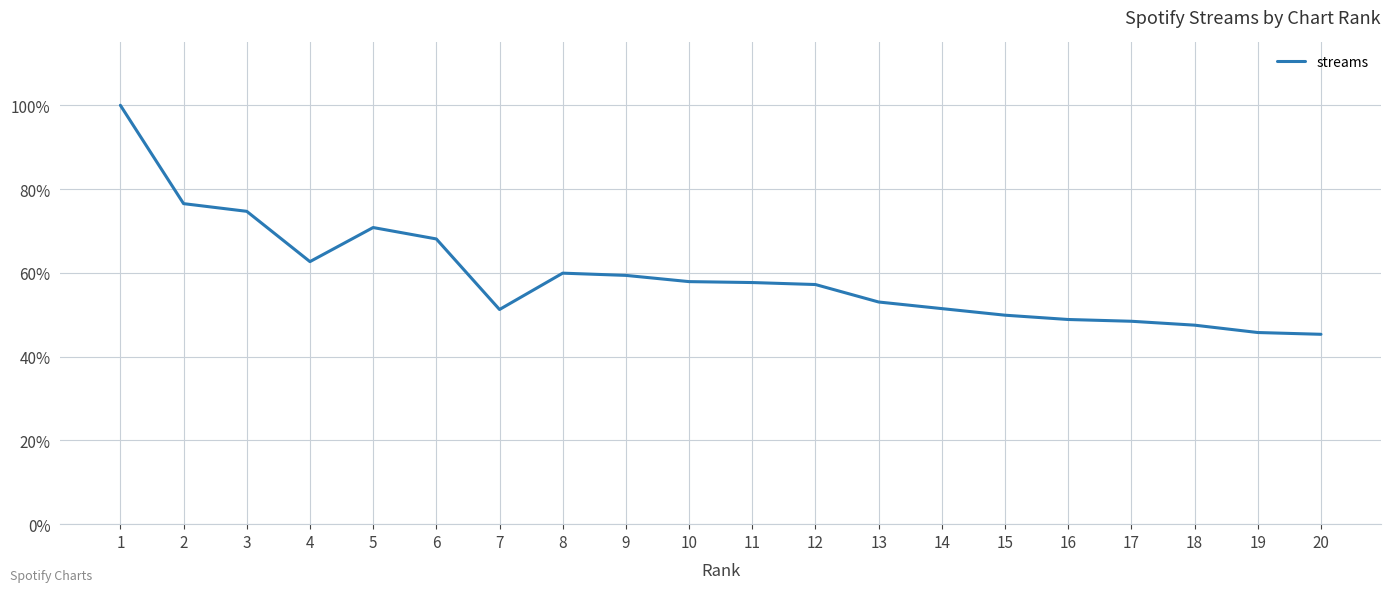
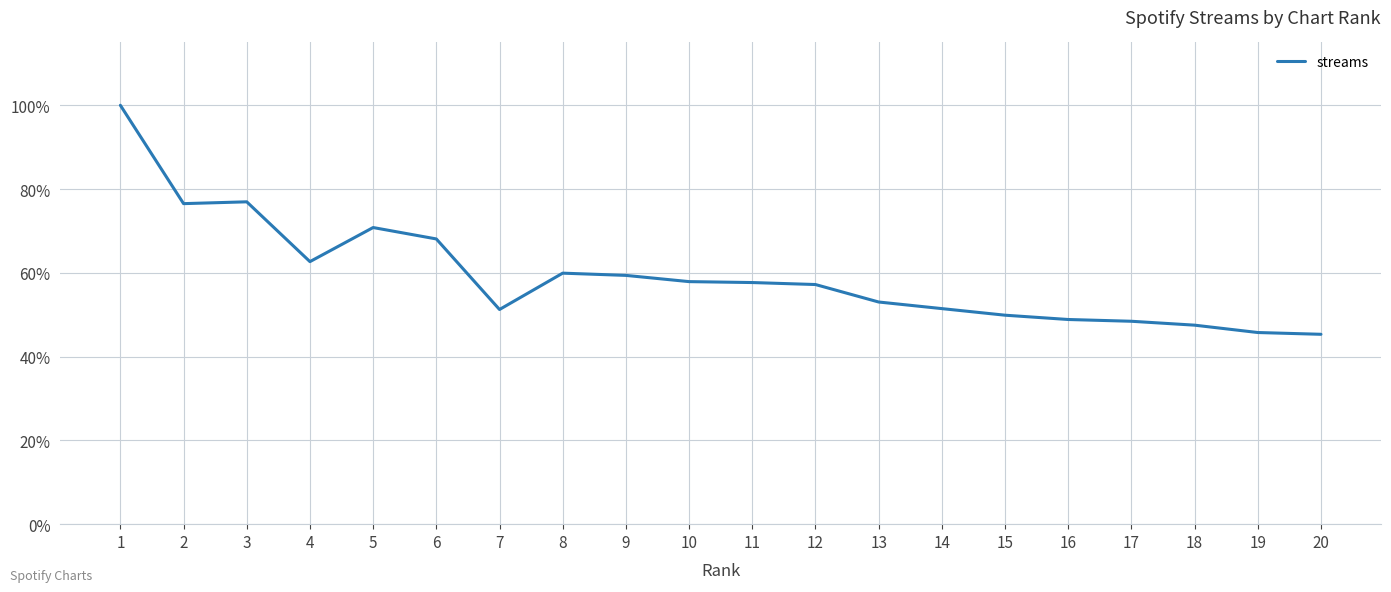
3: 75% -> 77%
